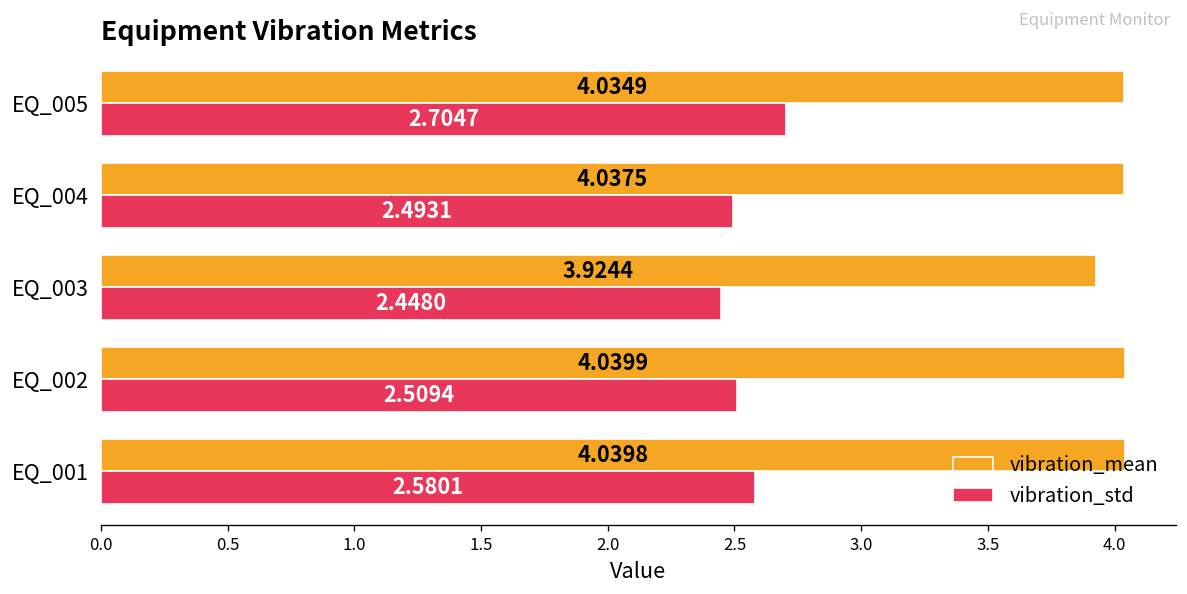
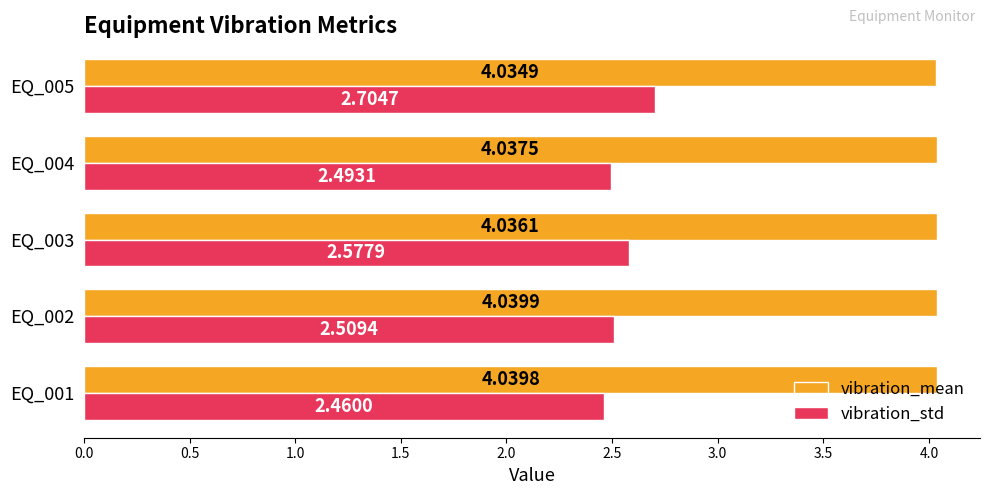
vibration_mean, EQ_003: 3.9244 -> 4.0361
vibration_std, EQ_003: 2.4480 -> 2.5779
vibration_std, EQ_001: 2.5801 -> 2.4600
